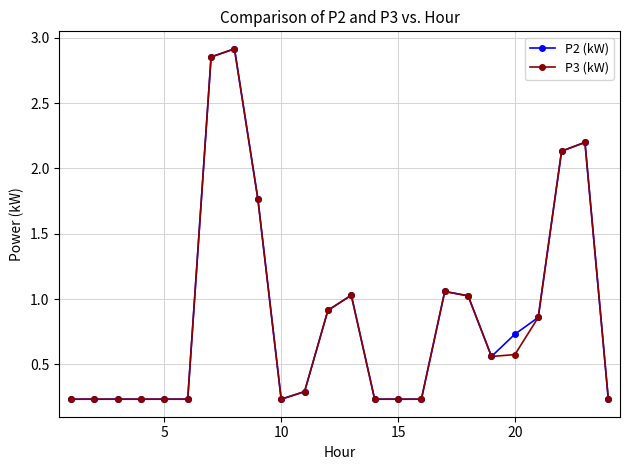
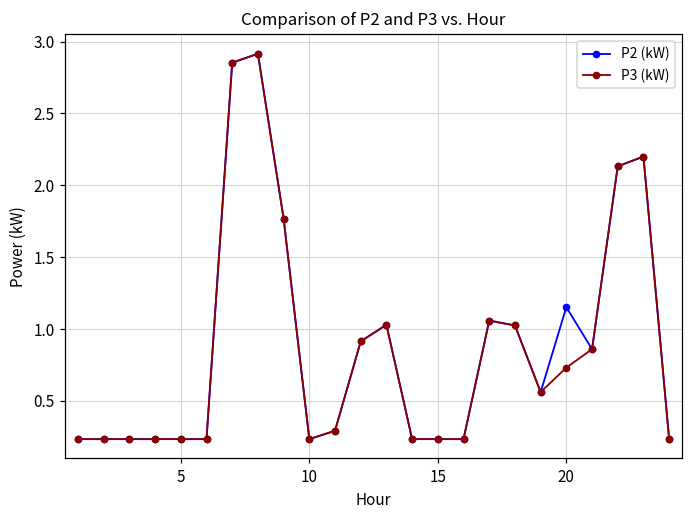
P2 (kW), 20: 0.73 -> 1.15
P3 (kW), 20: 0.58 -> 0.73
